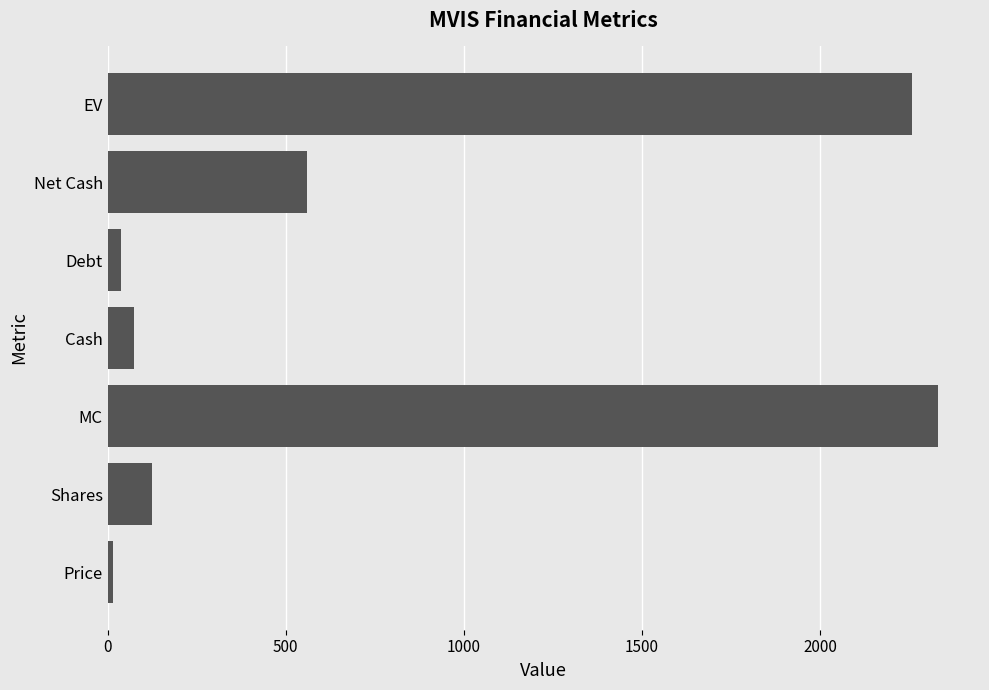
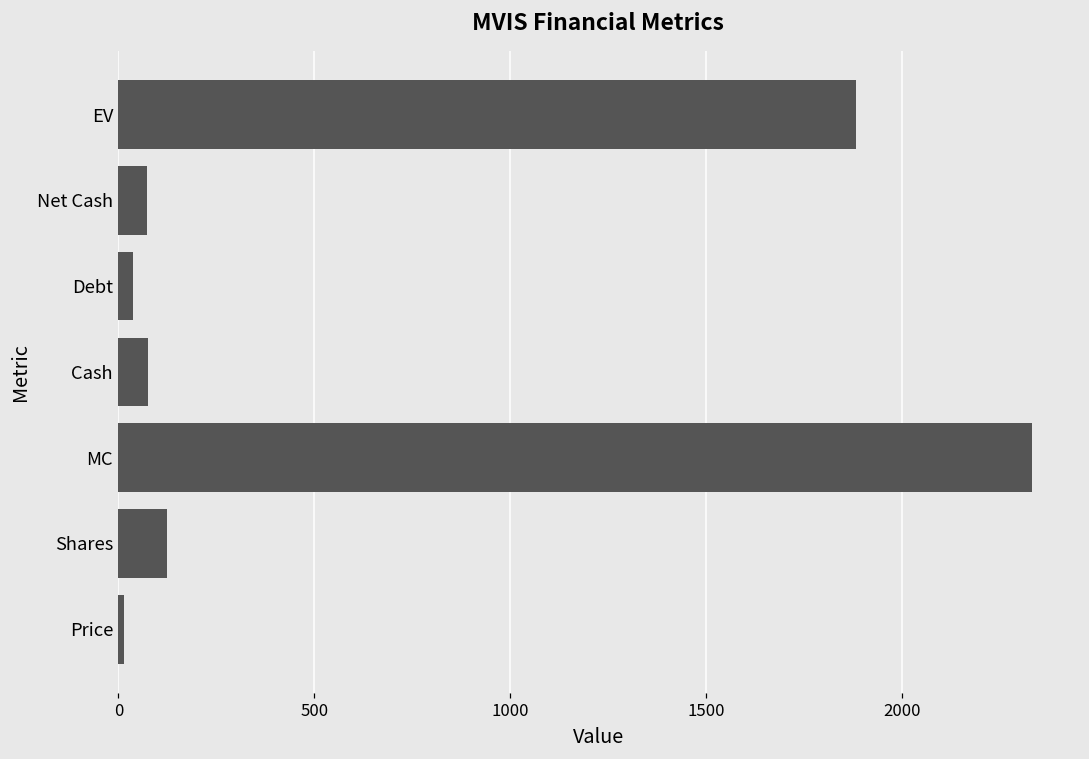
EV: 2260 -> 1880
Net Cash: 560 -> 70
